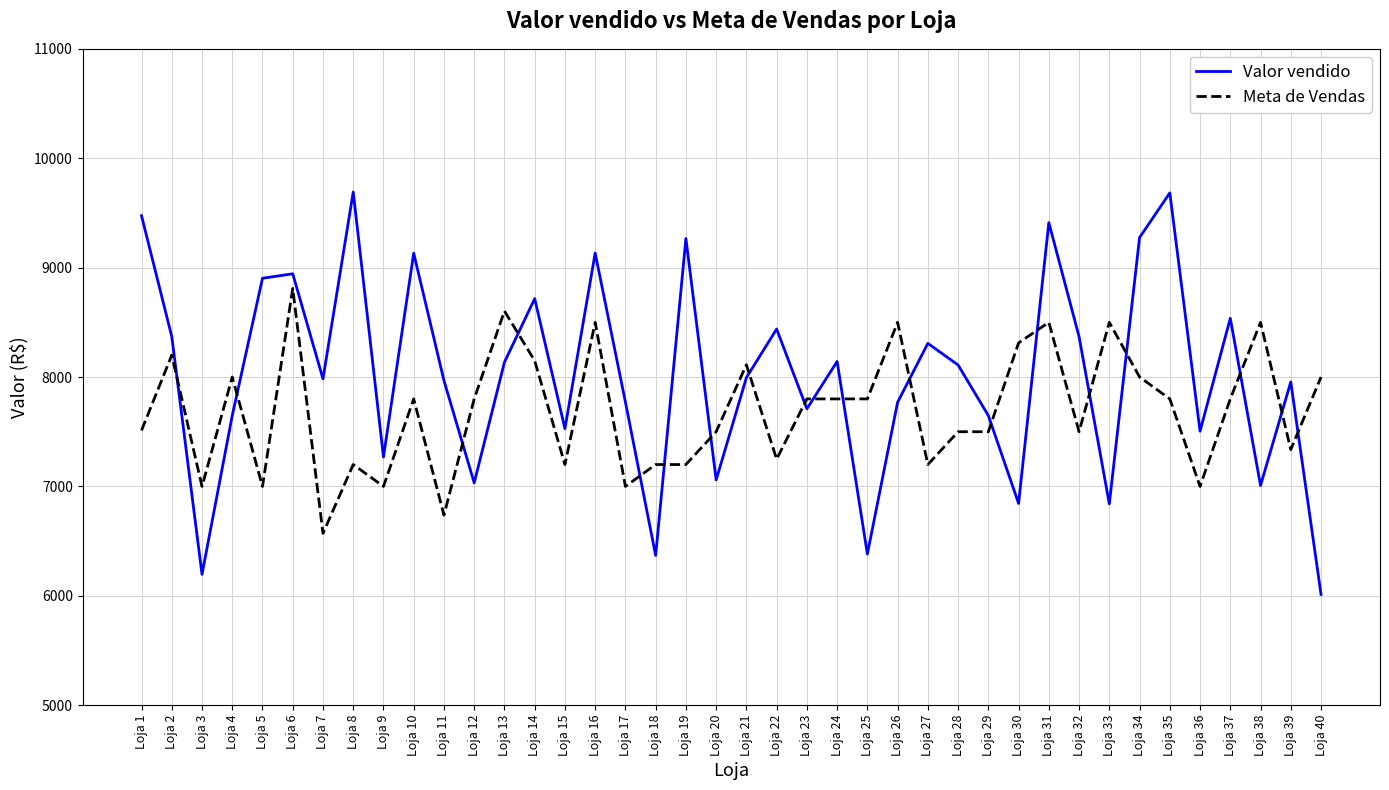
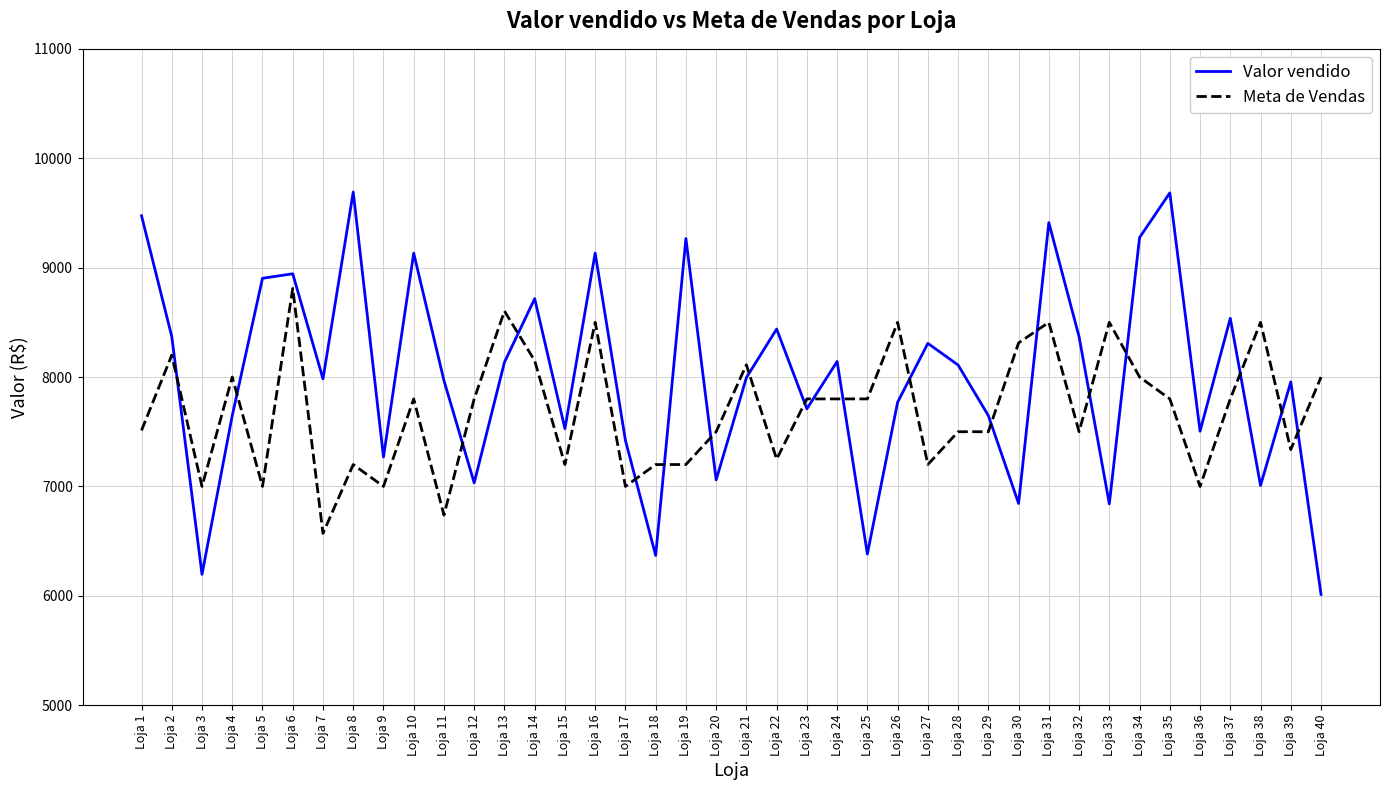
Valor vendido, Loja 17: 7770 -> 7420
